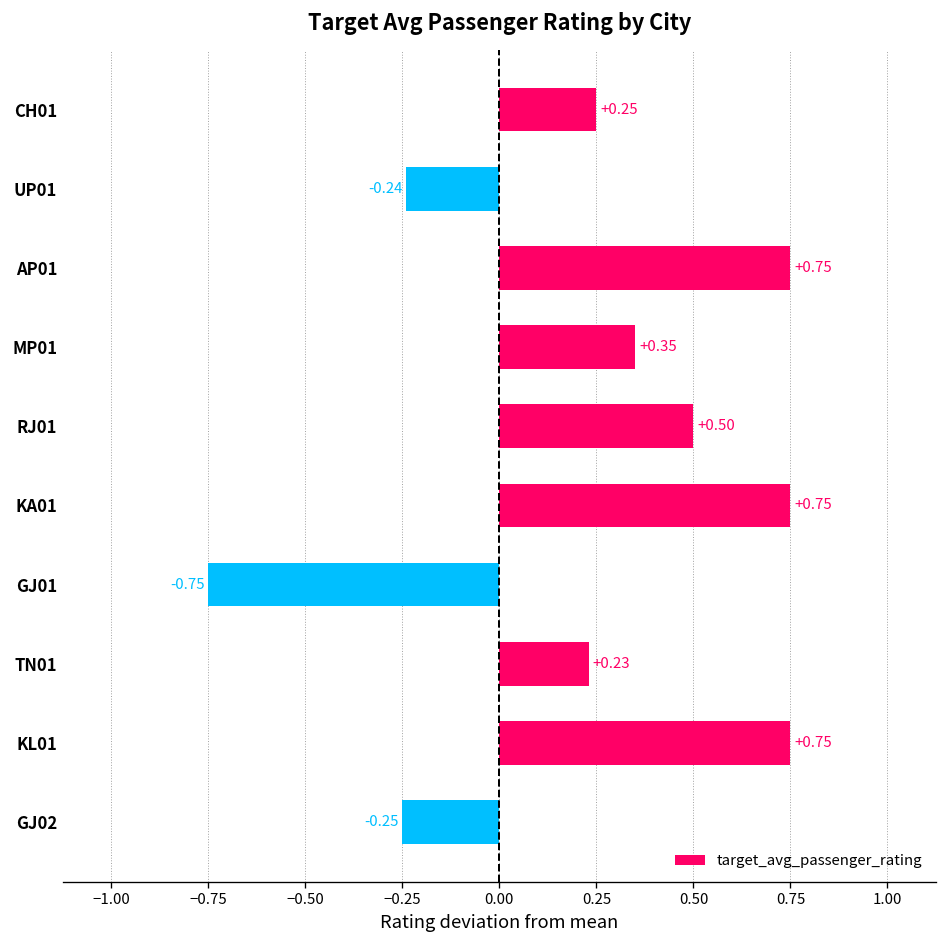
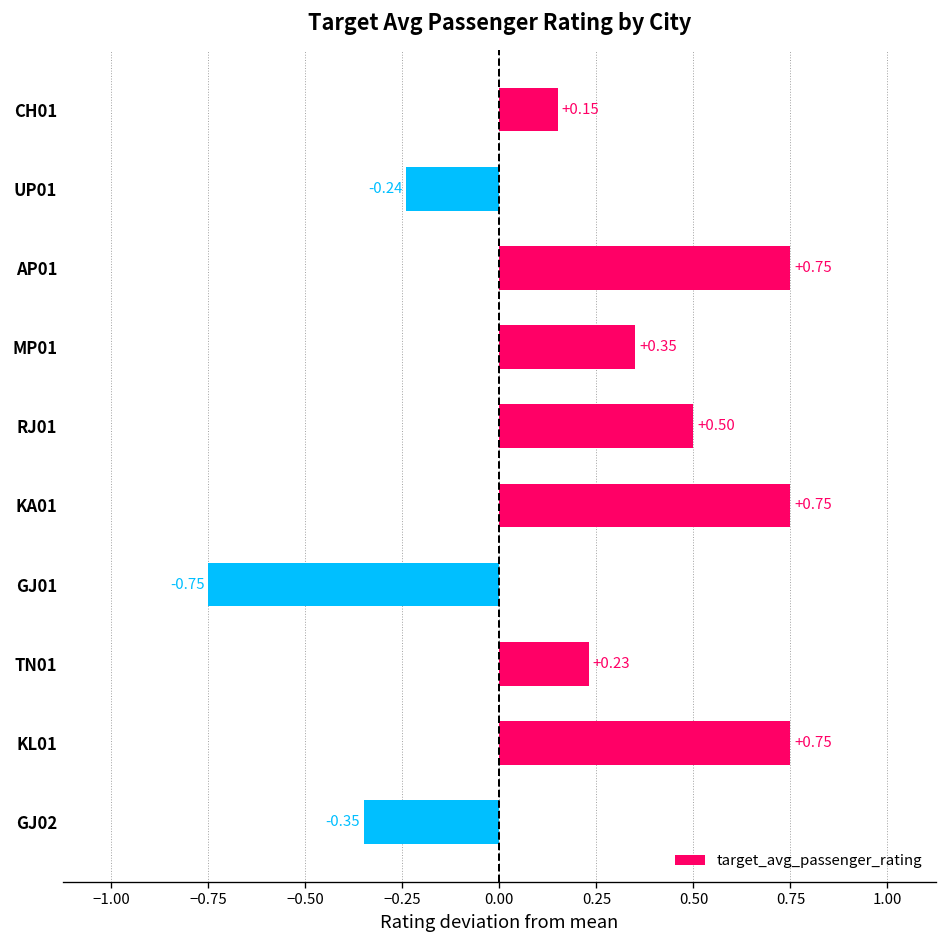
CH01: +0.25 -> +0.15
GJ02: -0.25 -> -0.35
